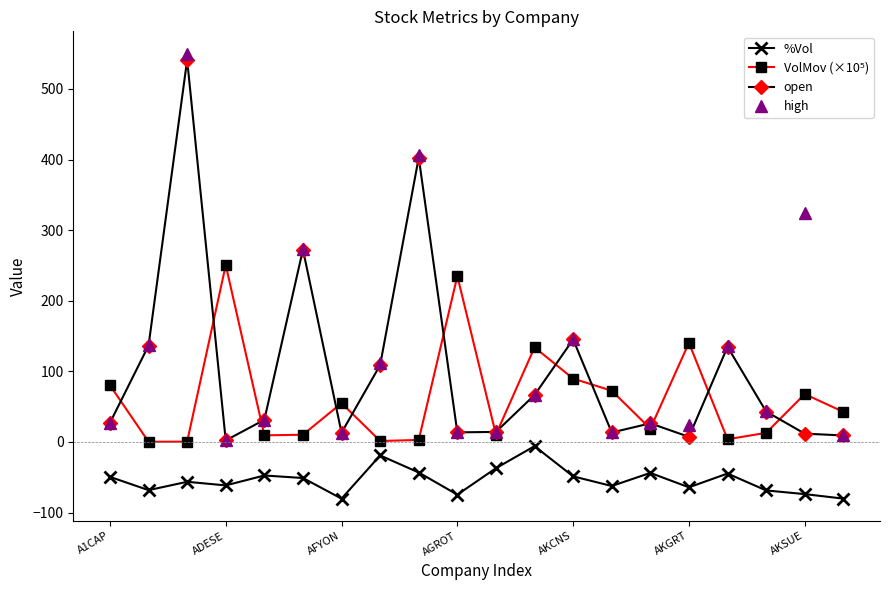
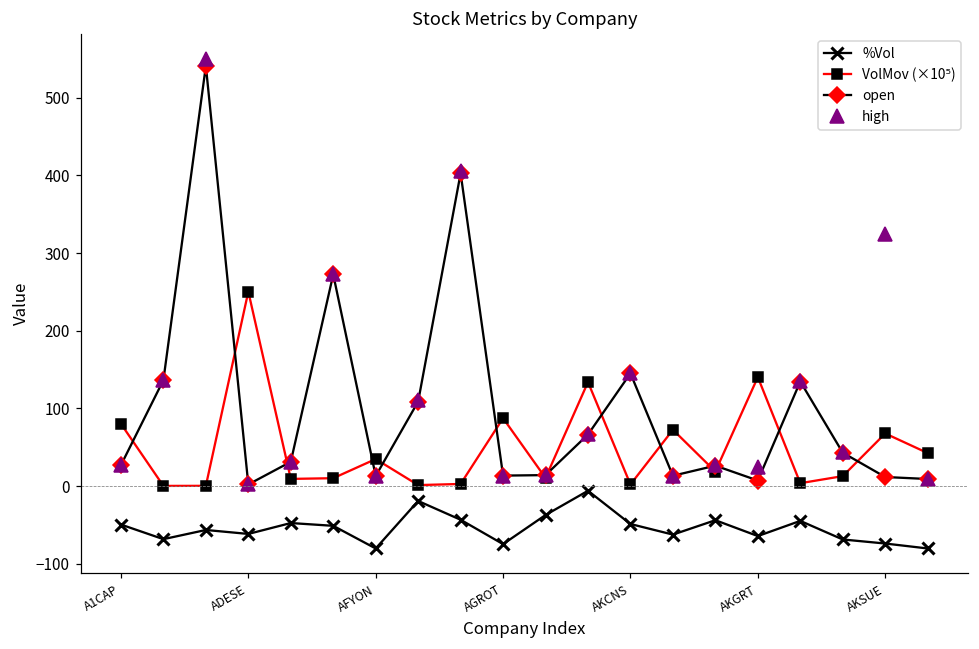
VolMov (×10⁵), AFYON: 50 -> 30
VolMov (×10⁵), AGROT: 230 -> 90
VolMov (×10⁵), AKCNS: 90 -> 0
